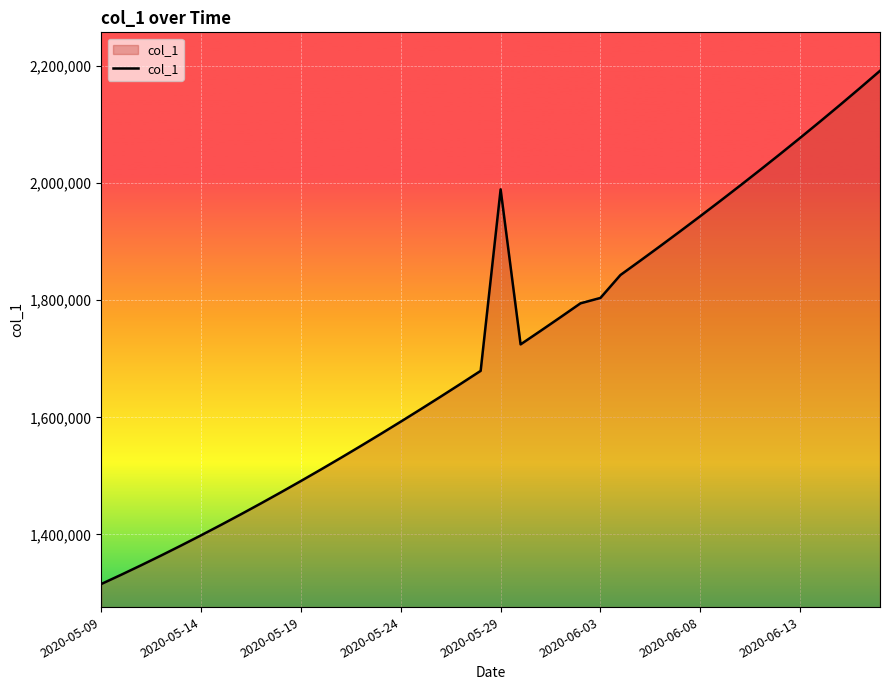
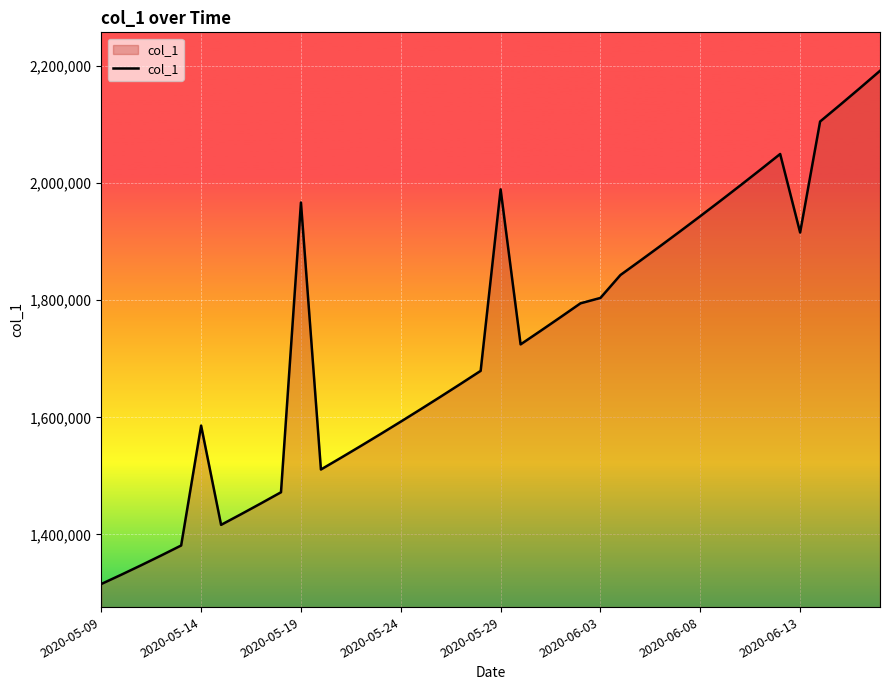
2020-05-14: 1,400,000 -> 1,590,000
2020-05-19: 1,490,000 -> 1,970,000
2020-06-13: 2,080,000 -> 1,920,000
